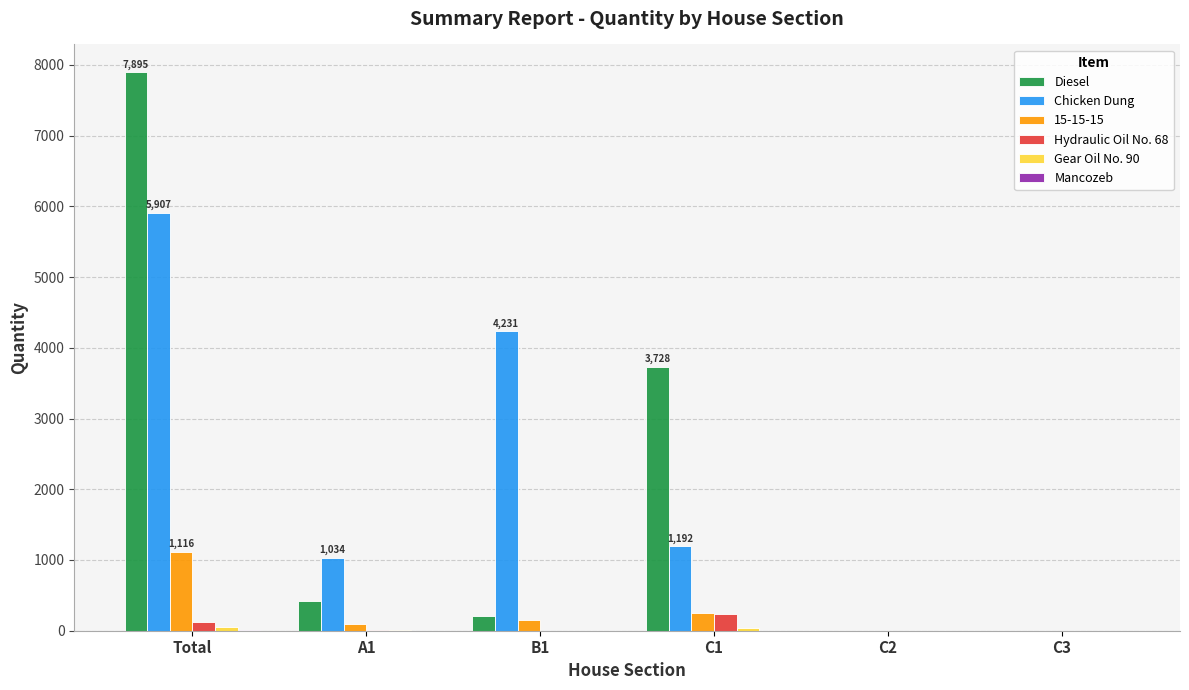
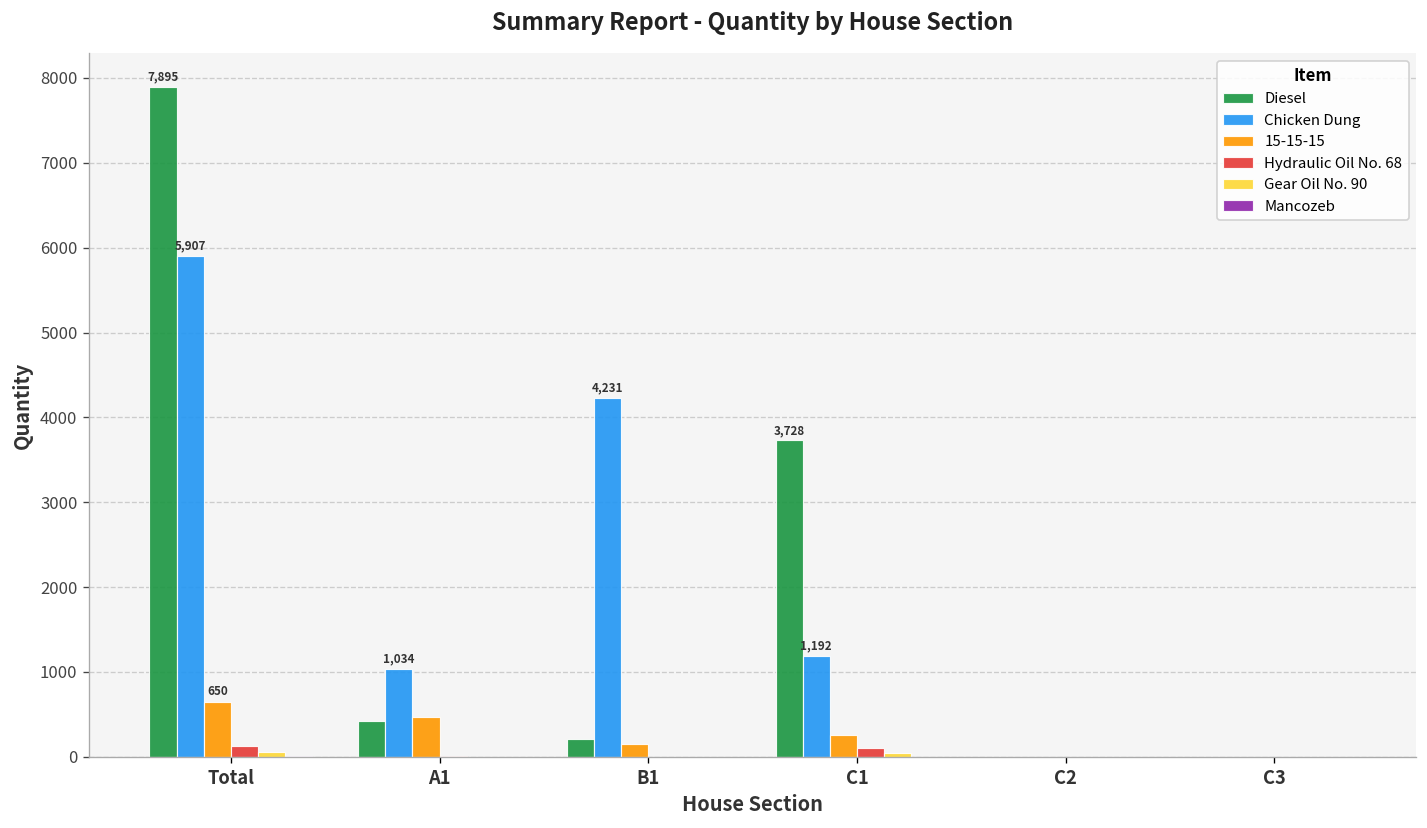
15-15-15, Total: 1,116 -> 650
15-15-15, A1: 100 -> 500
Hydraulic Oil No. 68, C1: 200 -> 100
